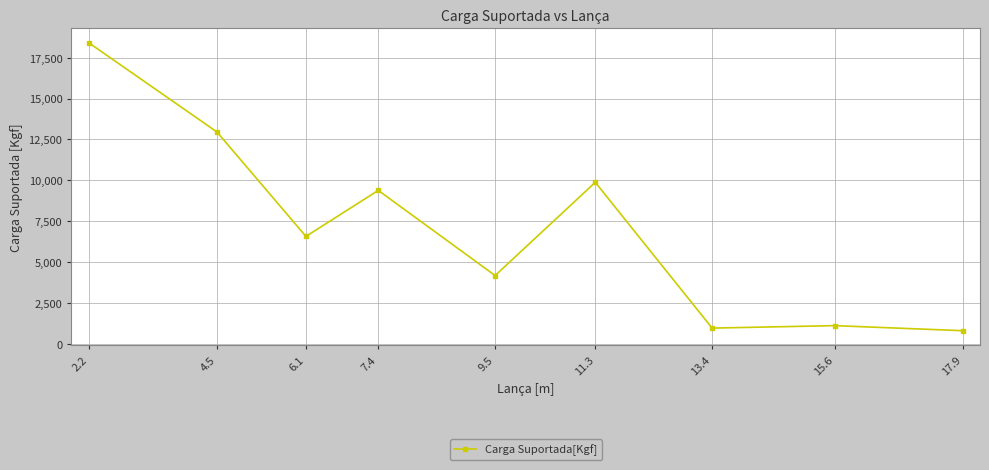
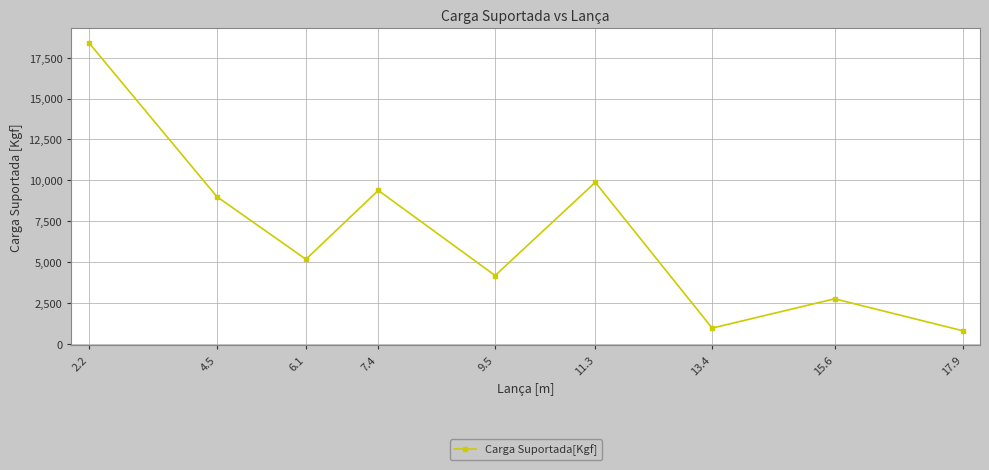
4.5: 13,000 -> 9,000
6.1: 6,600 -> 5,200
15.6: 1,100 -> 2,800
